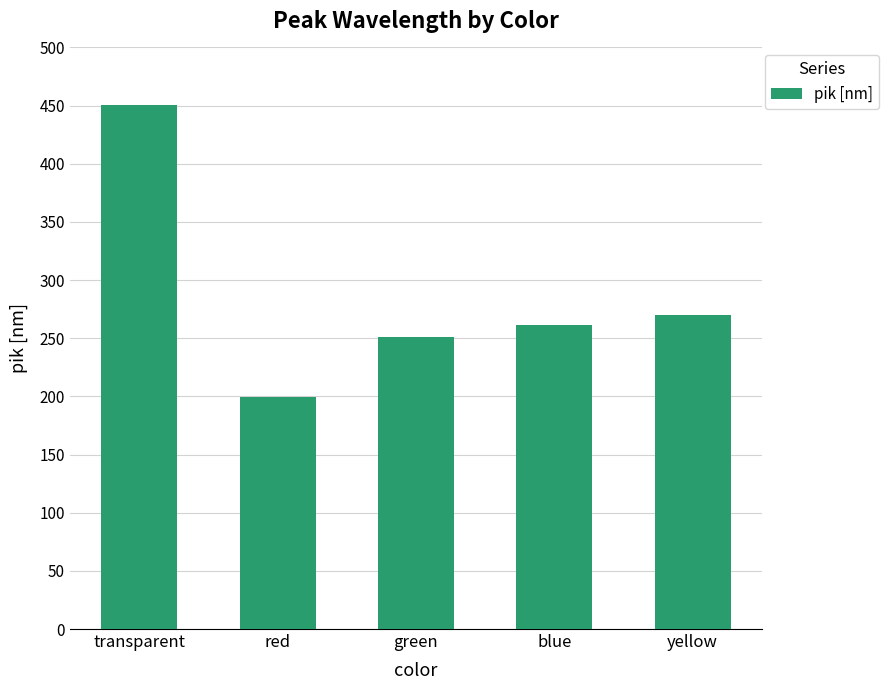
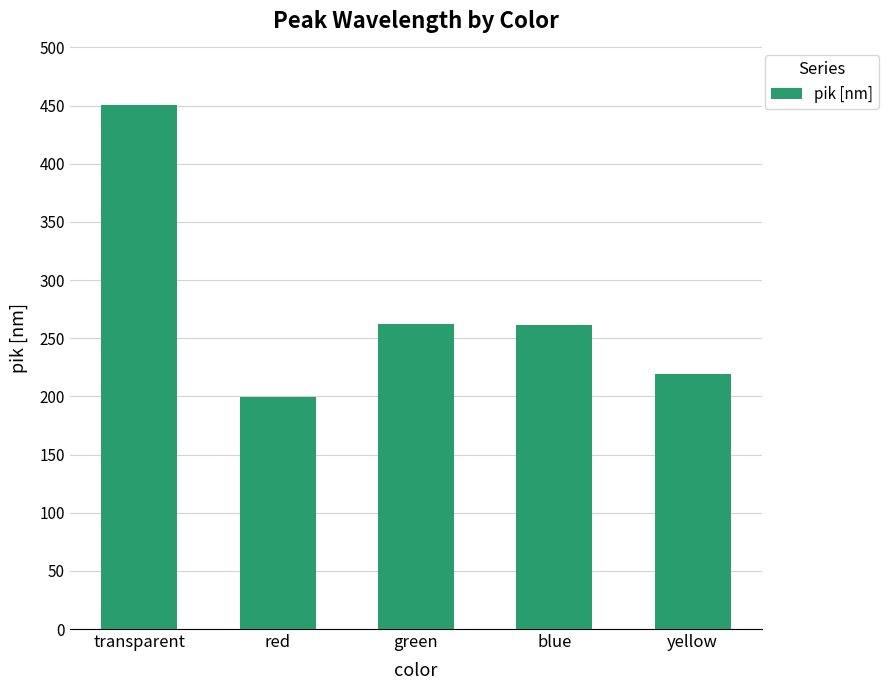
green: 251 -> 263
yellow: 270 -> 220
